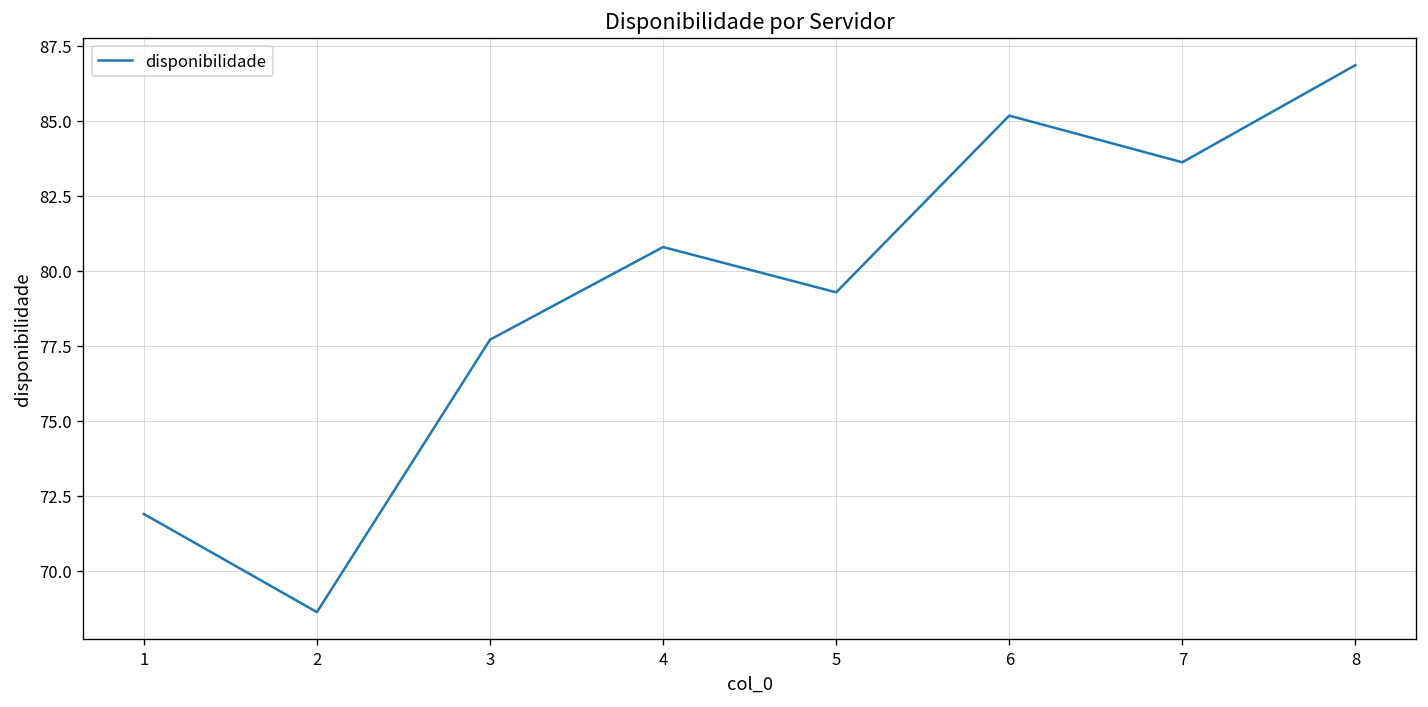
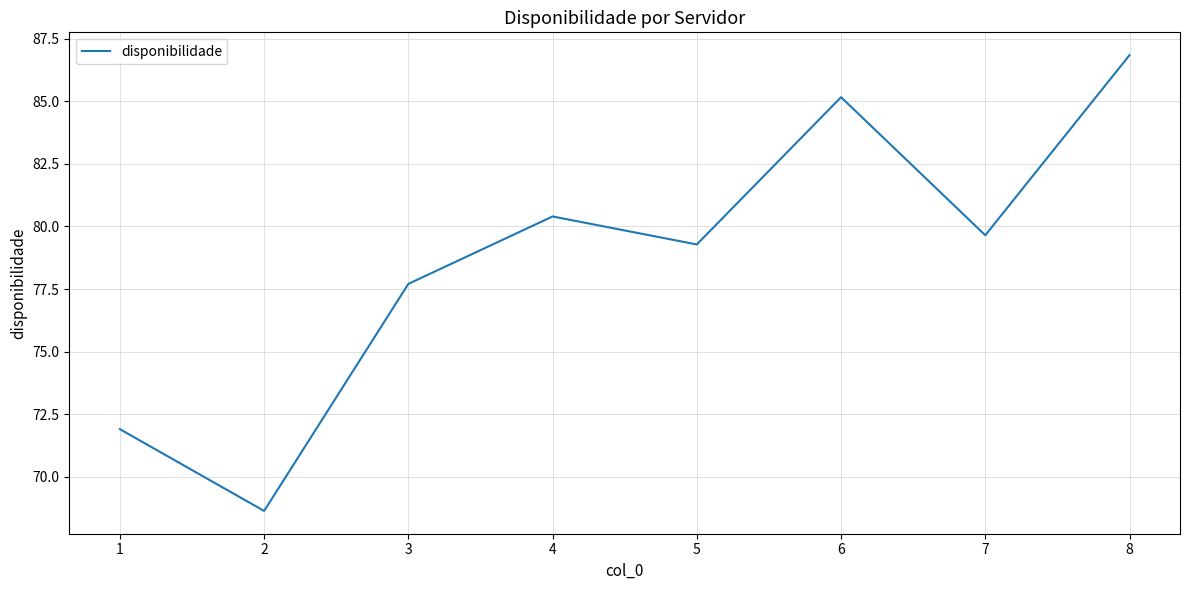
4: 80.8 -> 80.4
7: 83.6 -> 79.6
